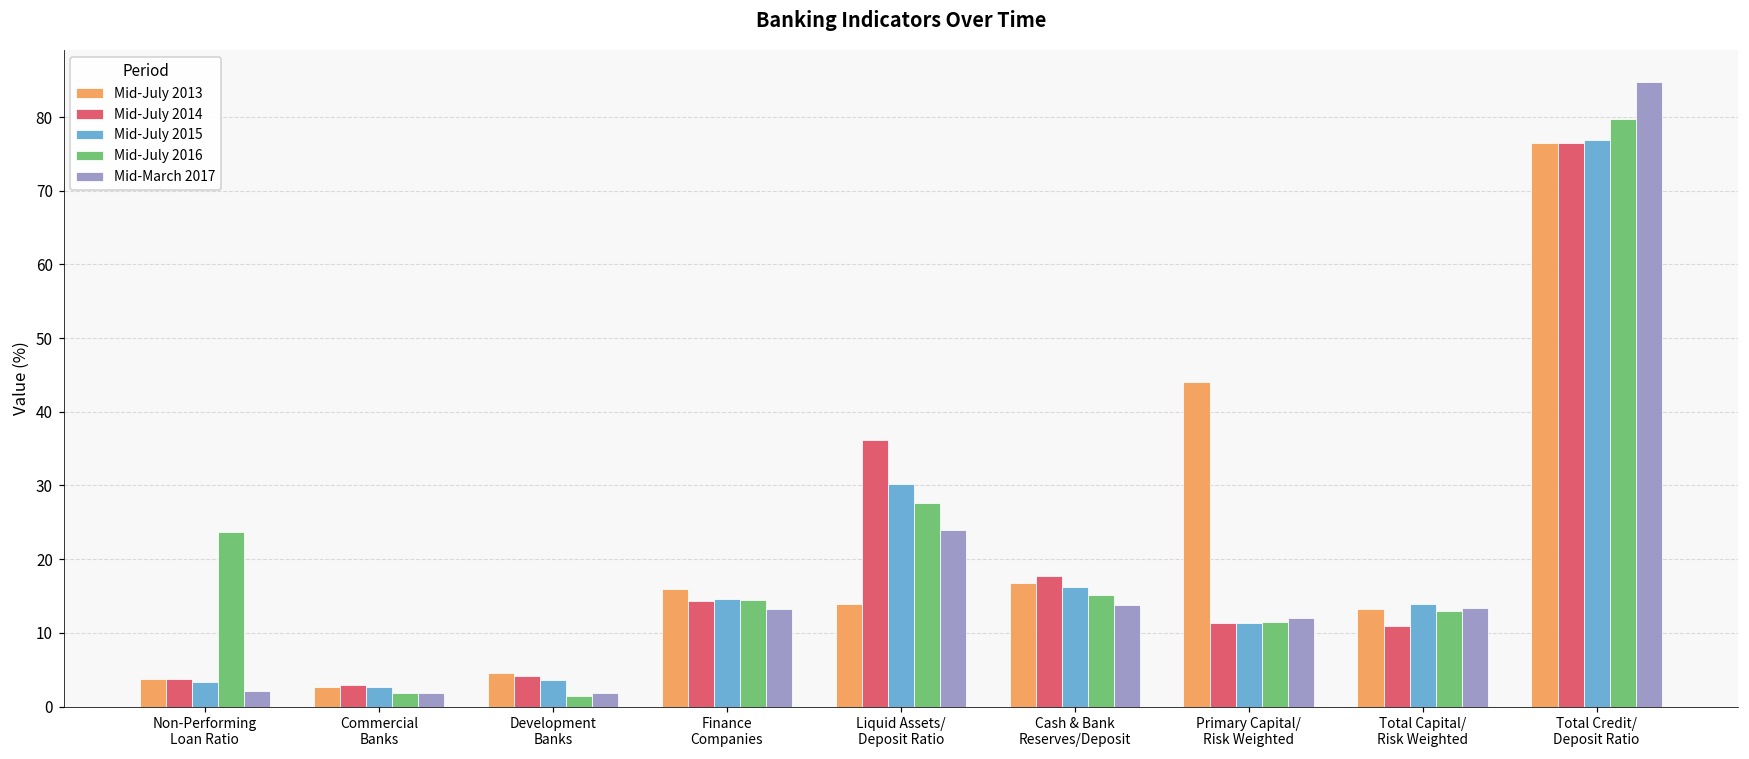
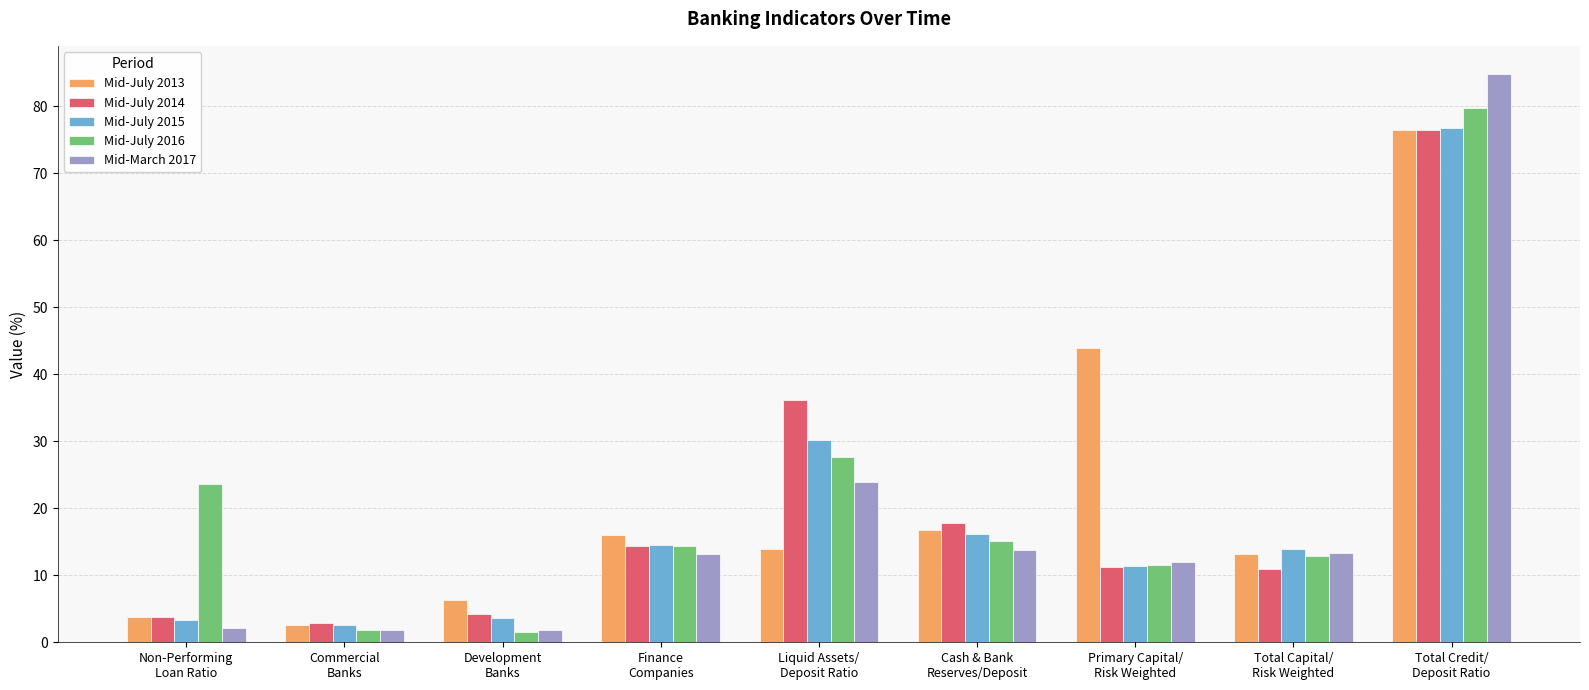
Mid-July 2013, Development Banks: 5 -> 6
